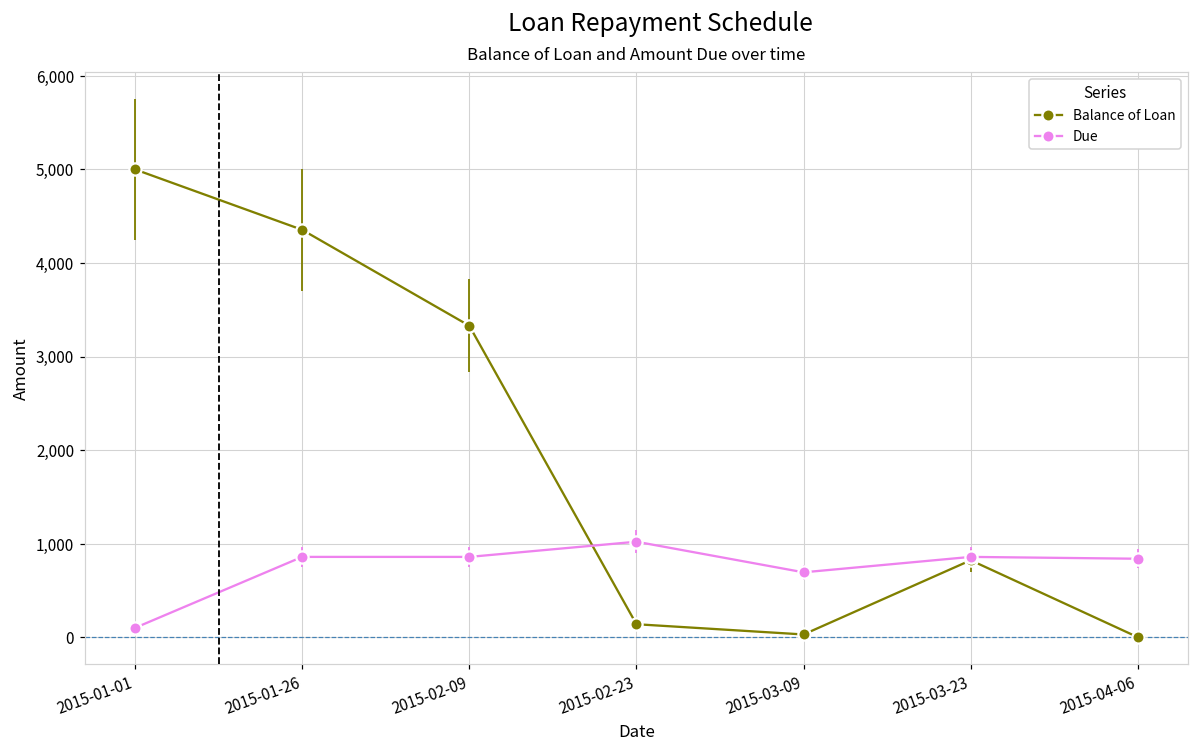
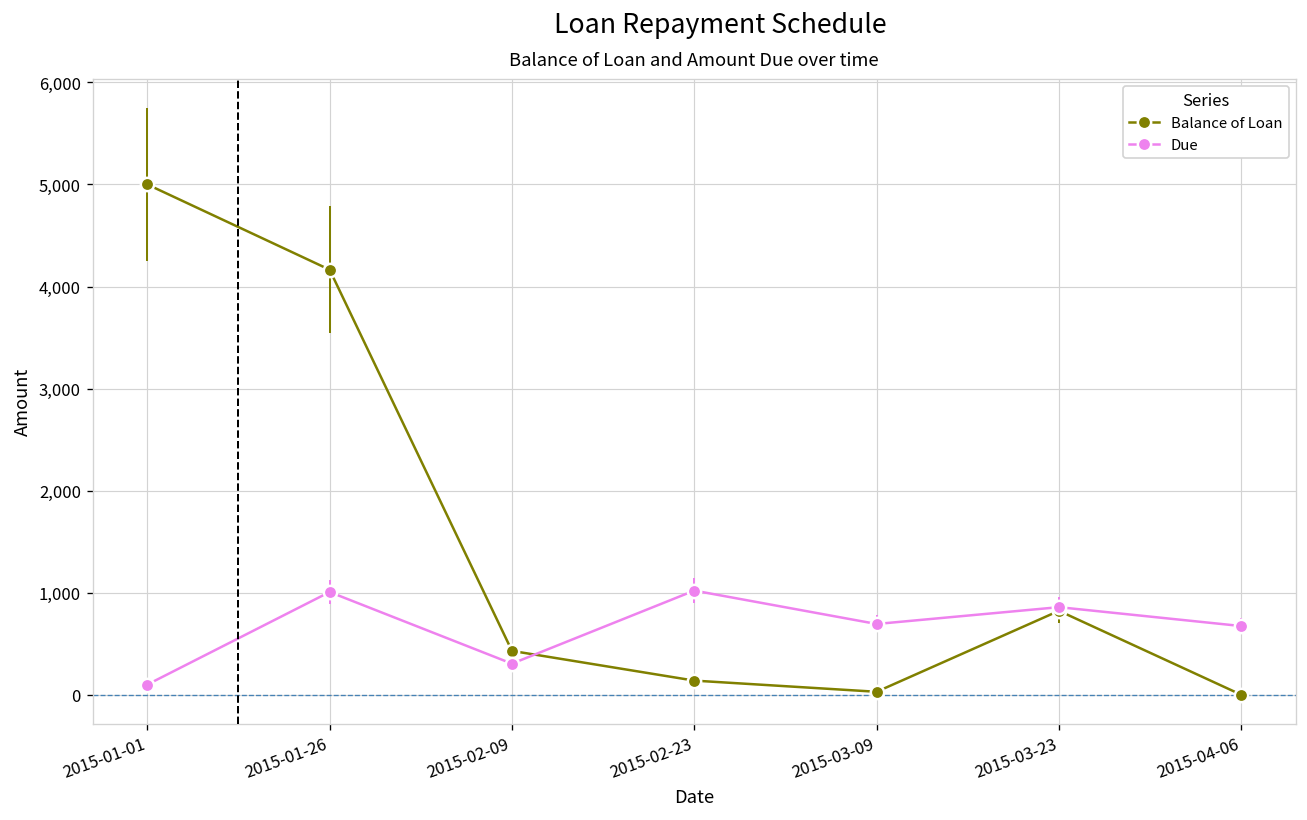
Balance of Loan, 2015-01-26: 4,400 -> 4,200
Due, 2015-01-26: 900 -> 1,000
Balance of Loan, 2015-02-09: 3,300 -> 400
Due, 2015-02-09: 900 -> 300
Due, 2015-04-06: 800 -> 700
